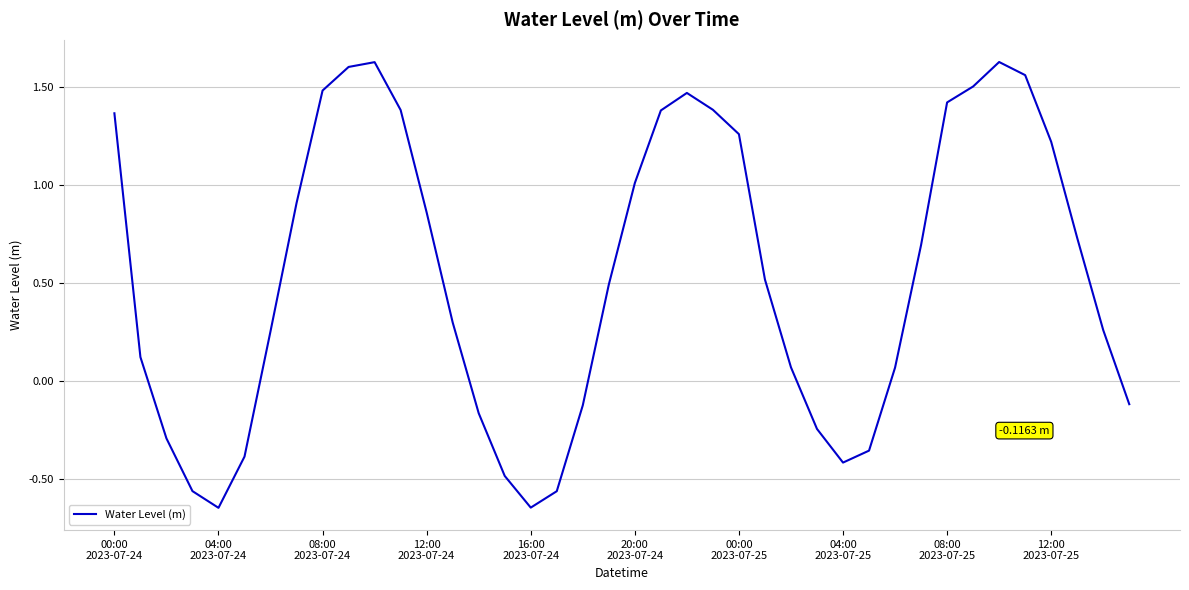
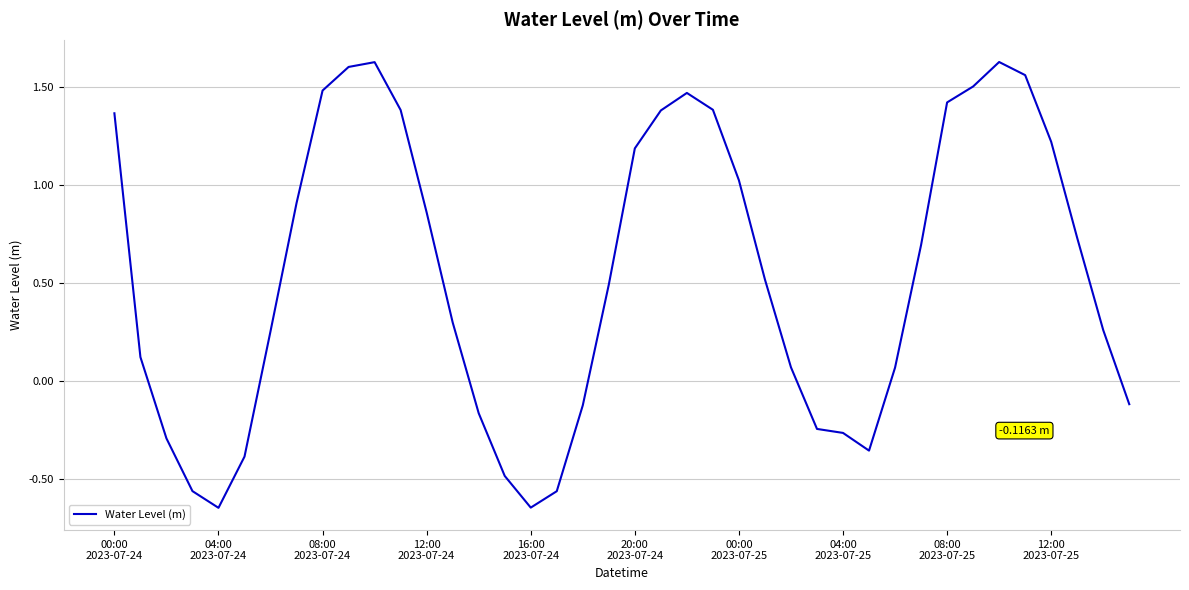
20:00 2023-07-24: 1.01 -> 1.19
00:00 2023-07-25: 1.26 -> 1.03
04:00 2023-07-25: -0.41 -> -0.26
